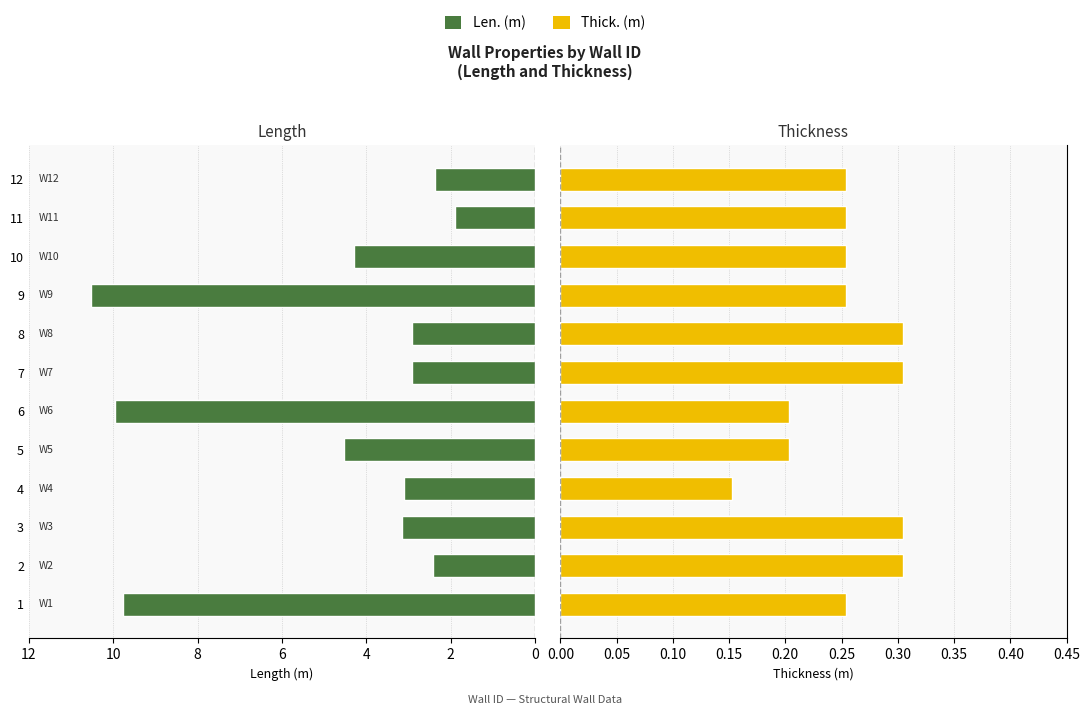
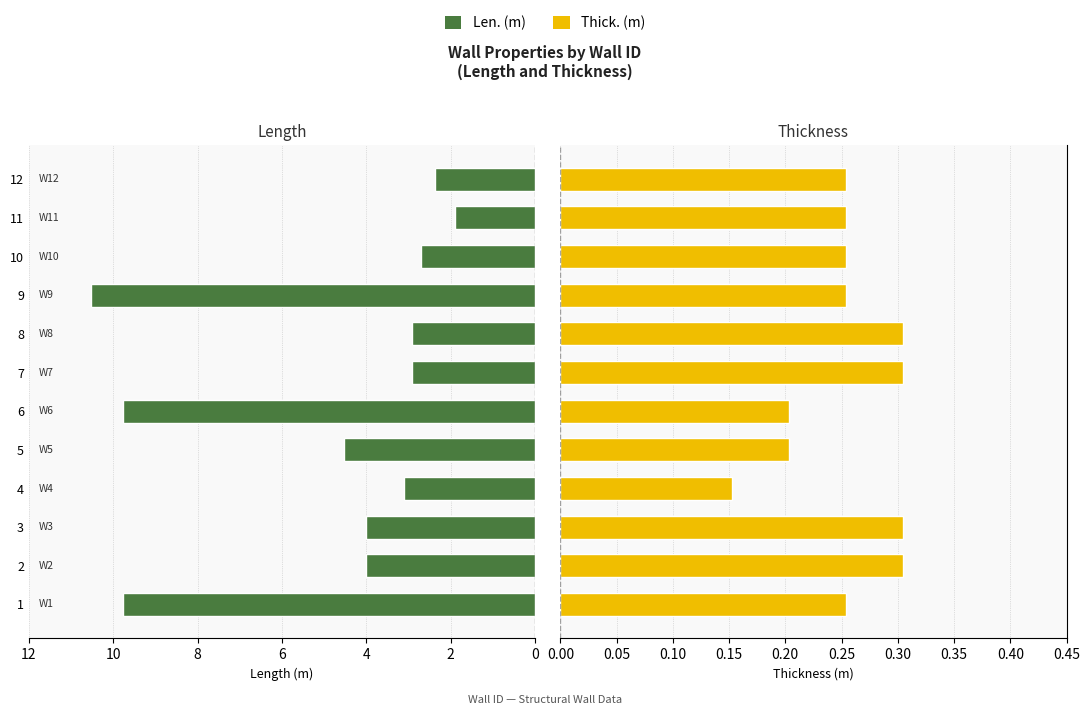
Length, 10: 4.3 -> 2.7
Length, 6: 10.0 -> 9.8
Length, 3: 3.1 -> 4.0
Length, 2: 2.4 -> 4.0
